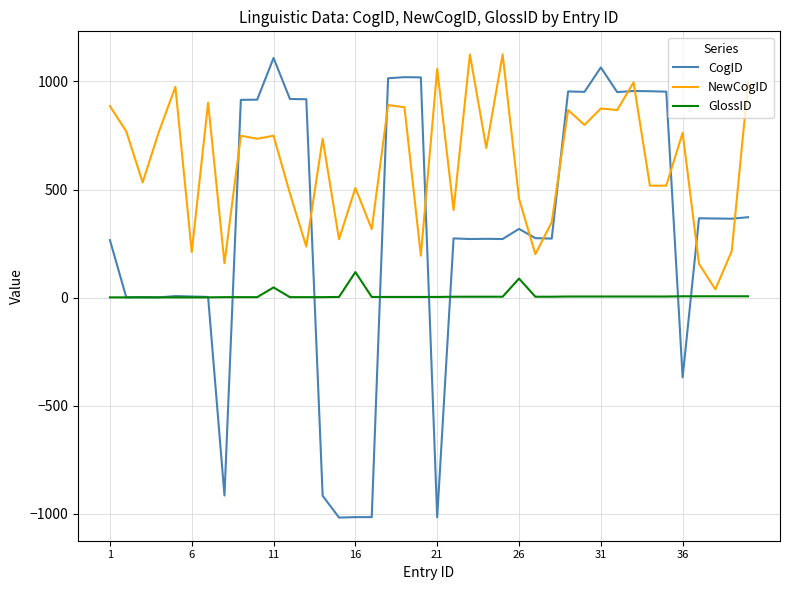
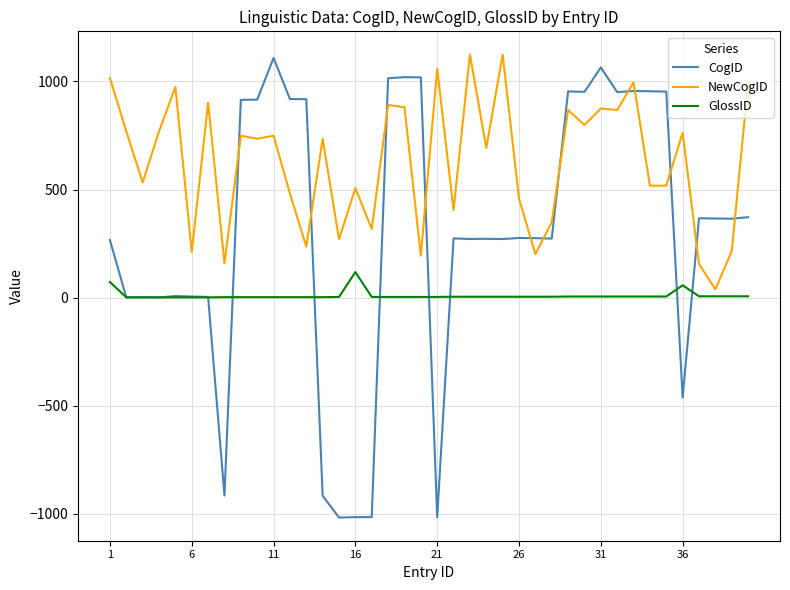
NewCogID, 1: 890 -> 1020
GlossID, 1: 0 -> 70
GlossID, 11: 50 -> 0
CogID, 26: 320 -> 280
GlossID, 26: 90 -> 0
CogID, 36: -370 -> -460
GlossID, 36: 10 -> 60
